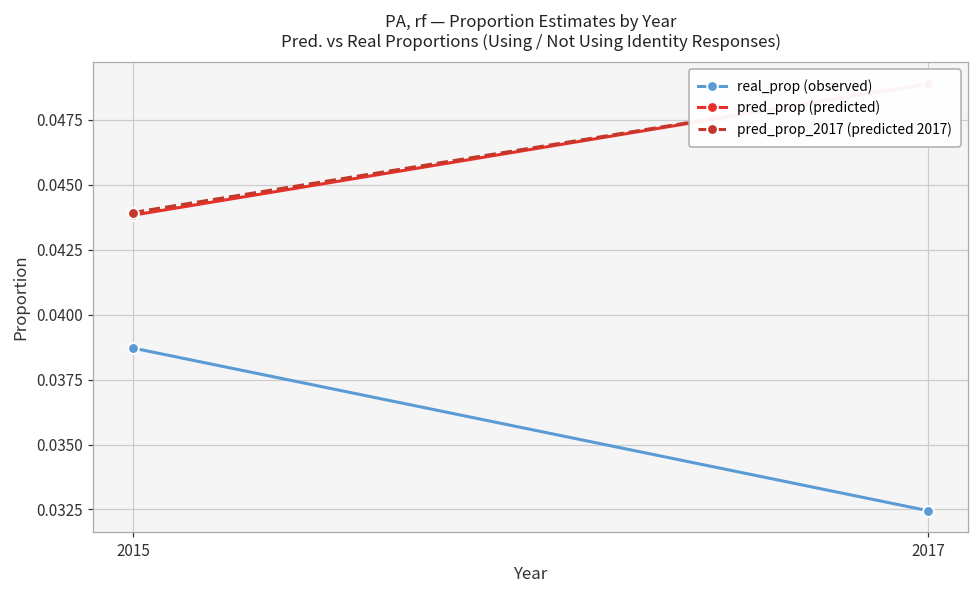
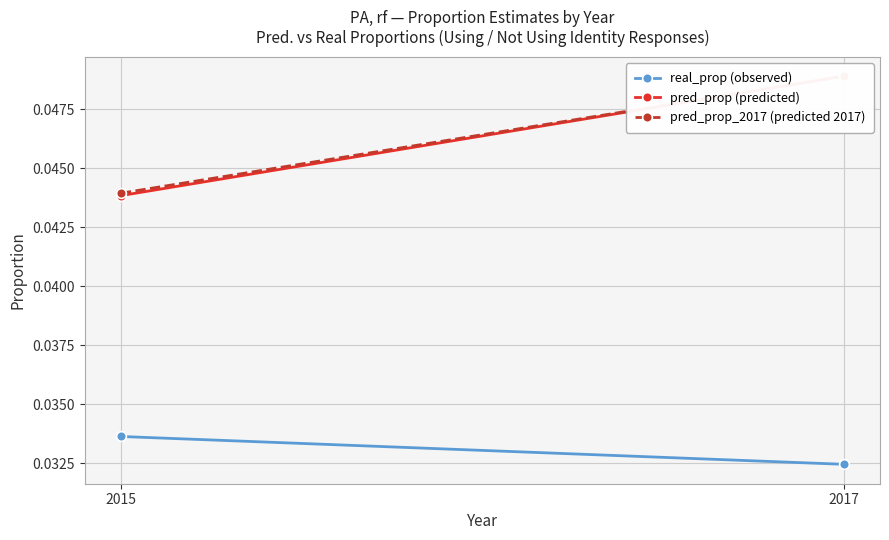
real_prop (observed), 2015: 0.0387 -> 0.0336
